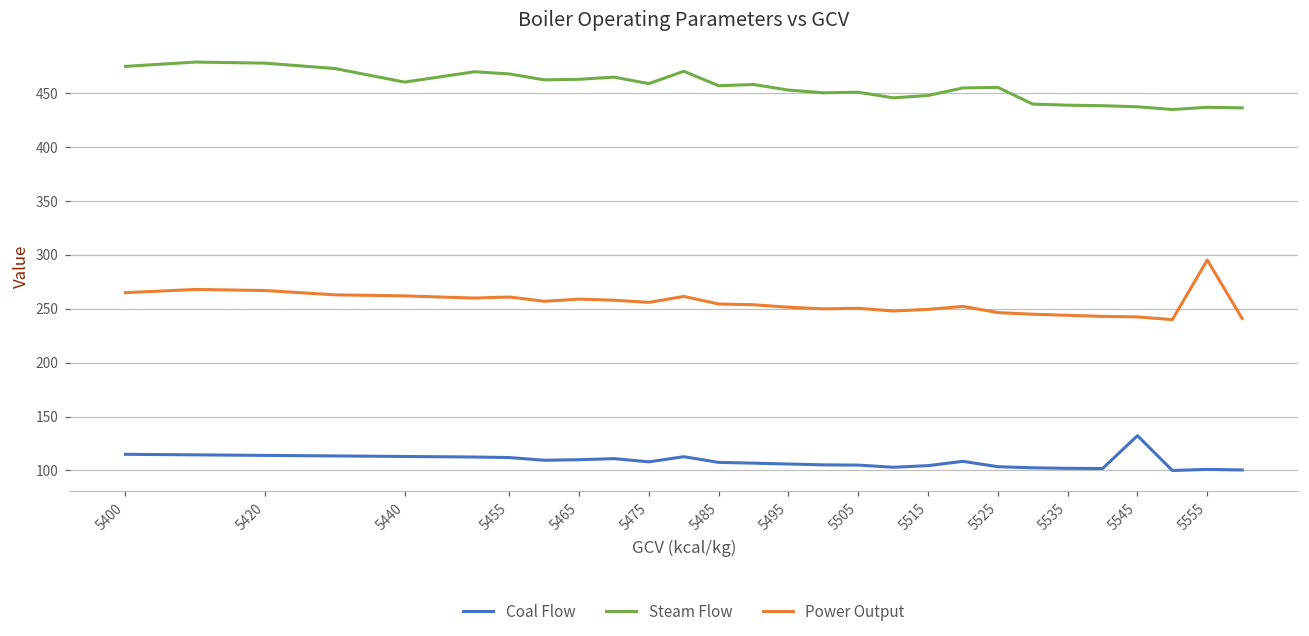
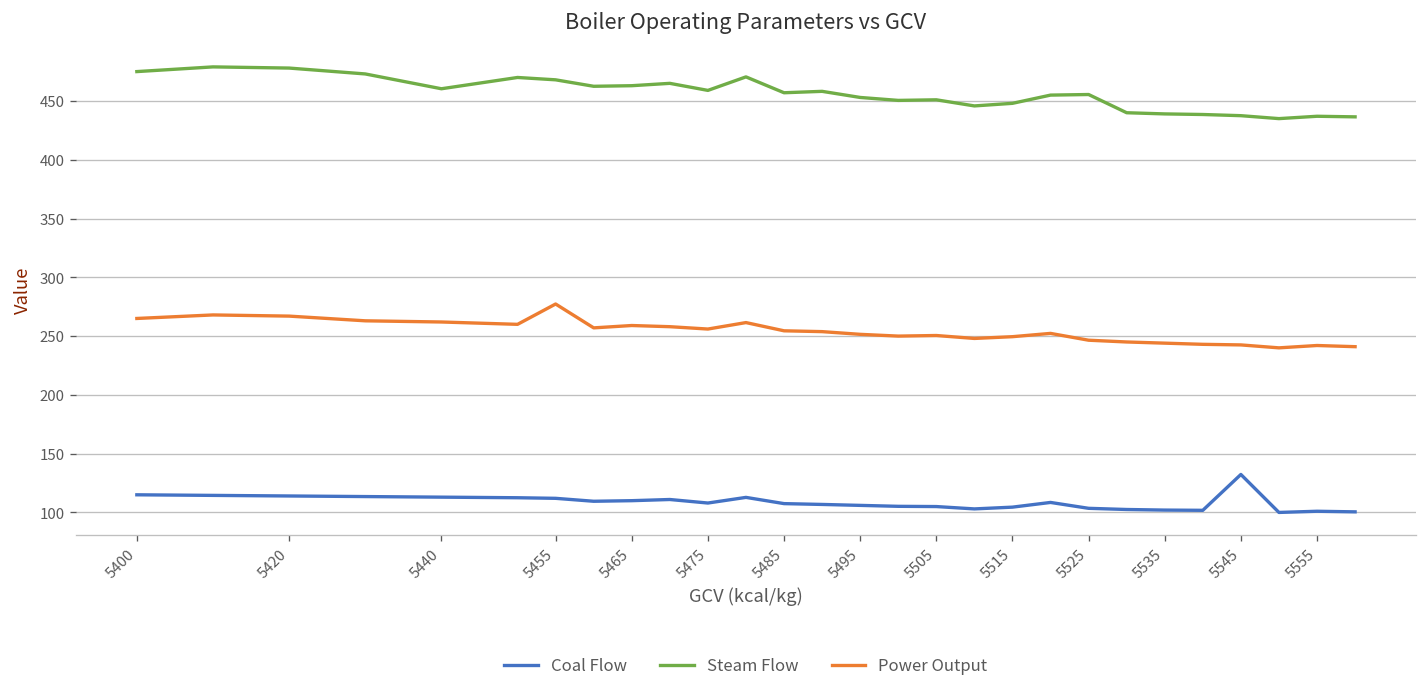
Power Output, 5455: 260 -> 280
Power Output, 5555: 300 -> 240
